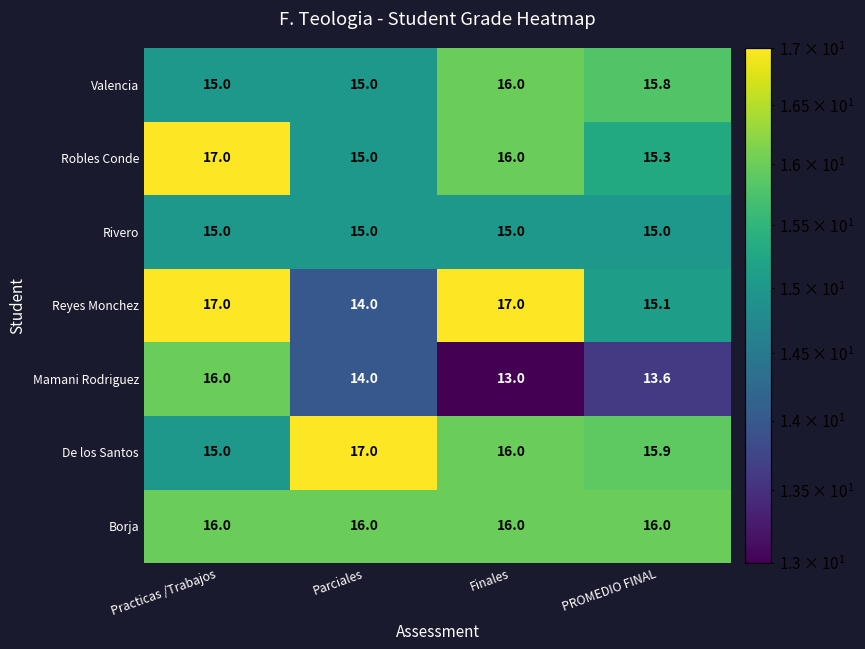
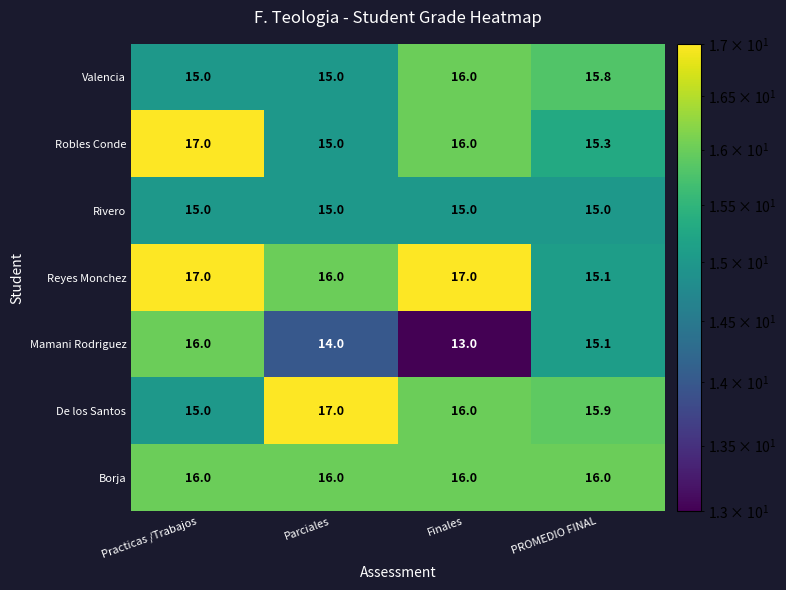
Reyes Monchez, Parciales: 14.0 -> 16.0
Mamani Rodriguez, PROMEDIO FINAL: 13.6 -> 15.1
